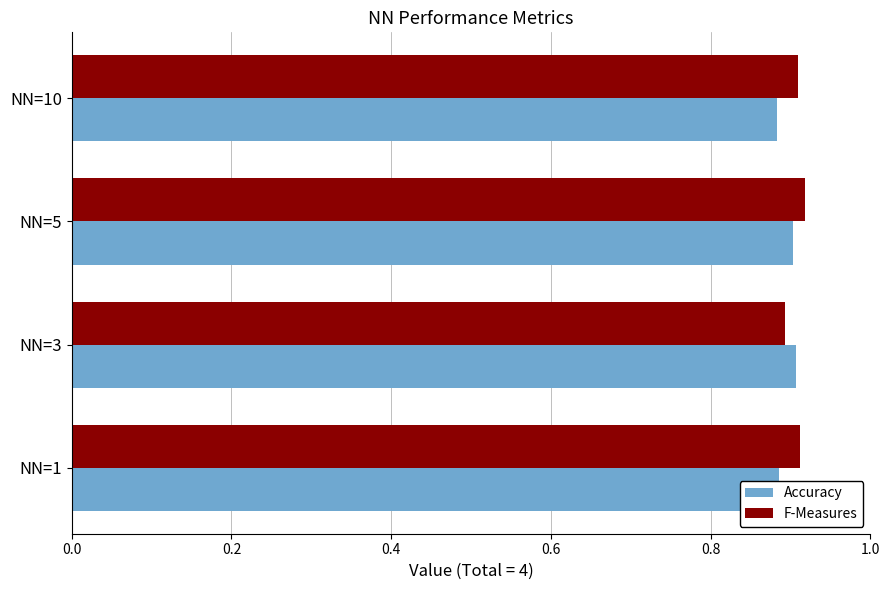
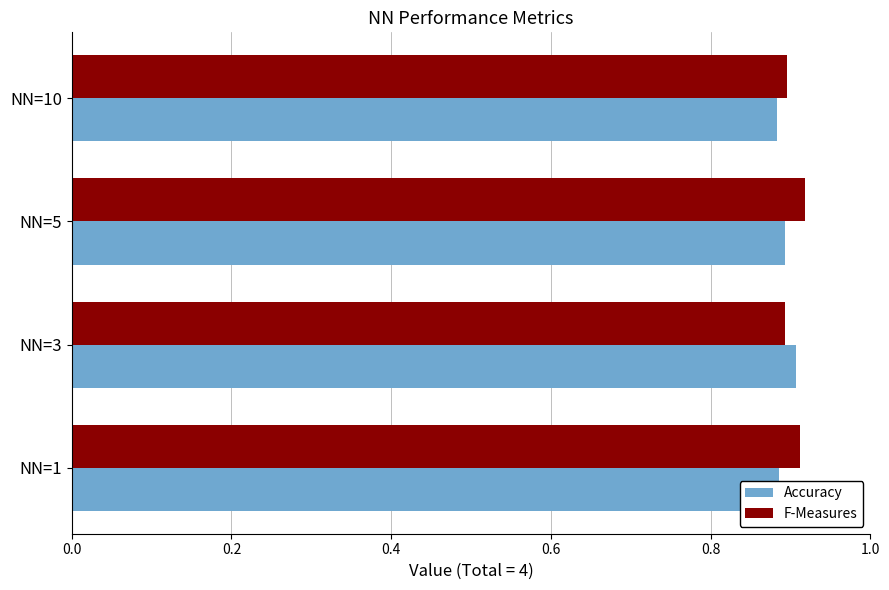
F-Measures, NN=10: 0.91 -> 0.90
Accuracy, NN=5: 0.90 -> 0.89
